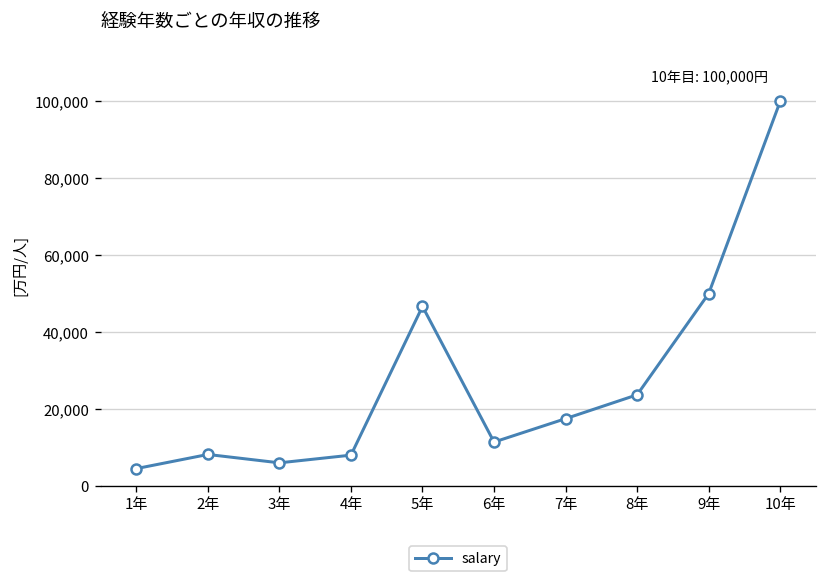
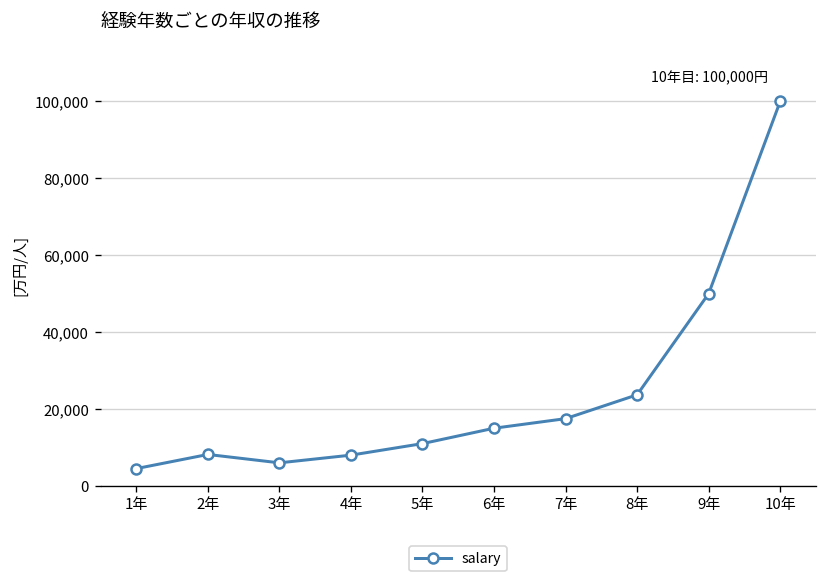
5年: 47,000 -> 11,000
6年: 11,000 -> 15,000
